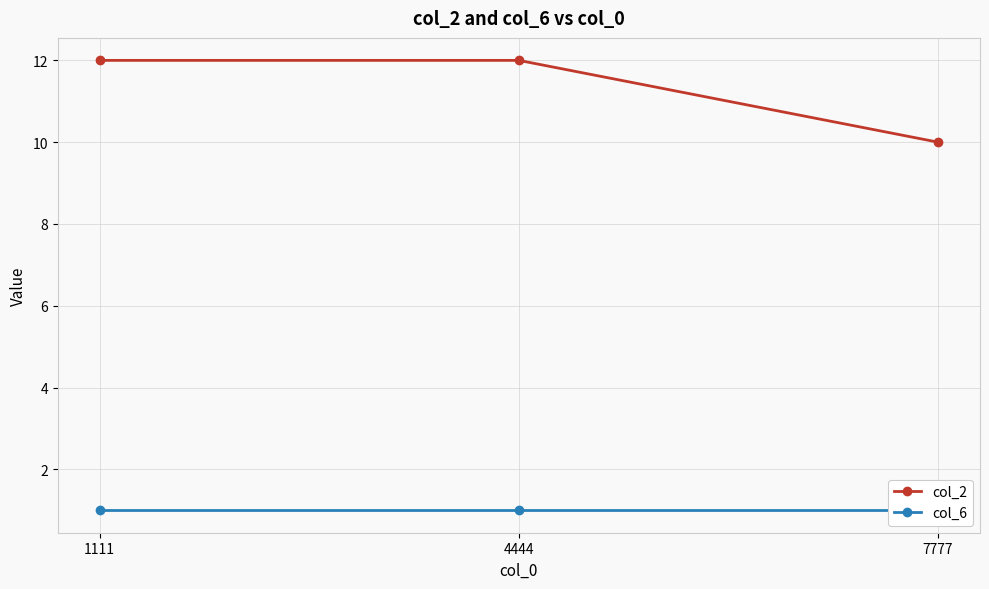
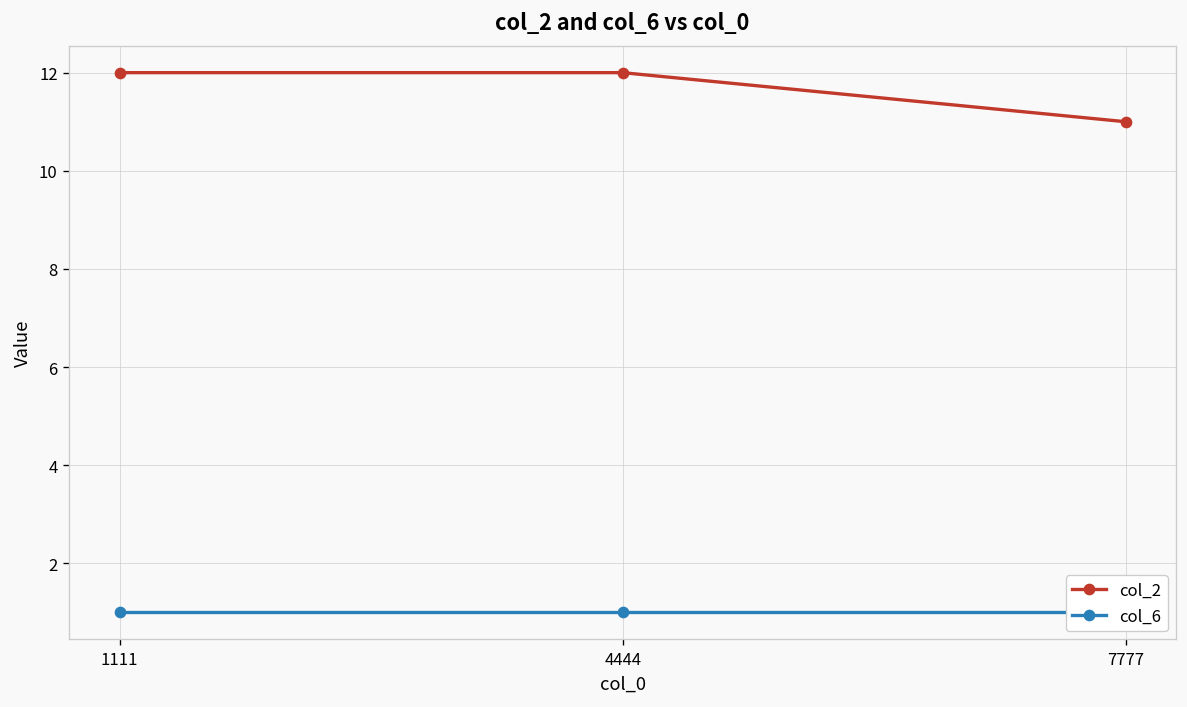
col_2, 7777: 10 -> 11
